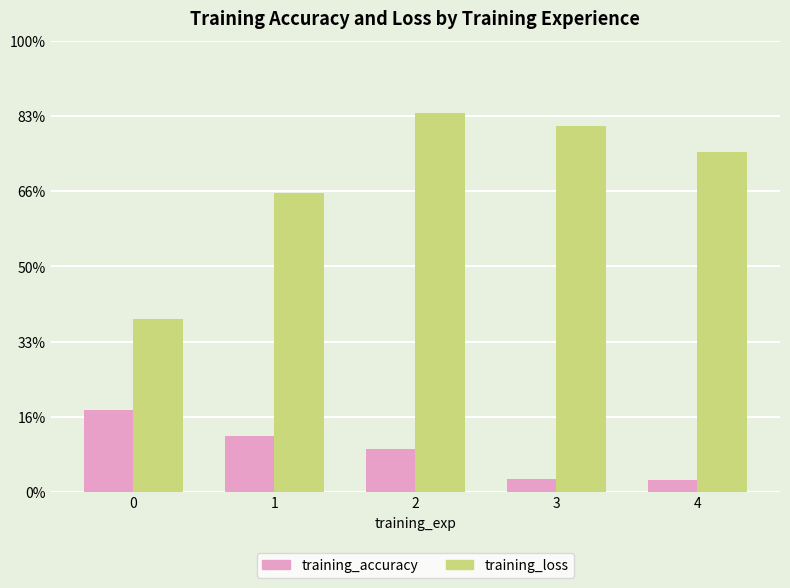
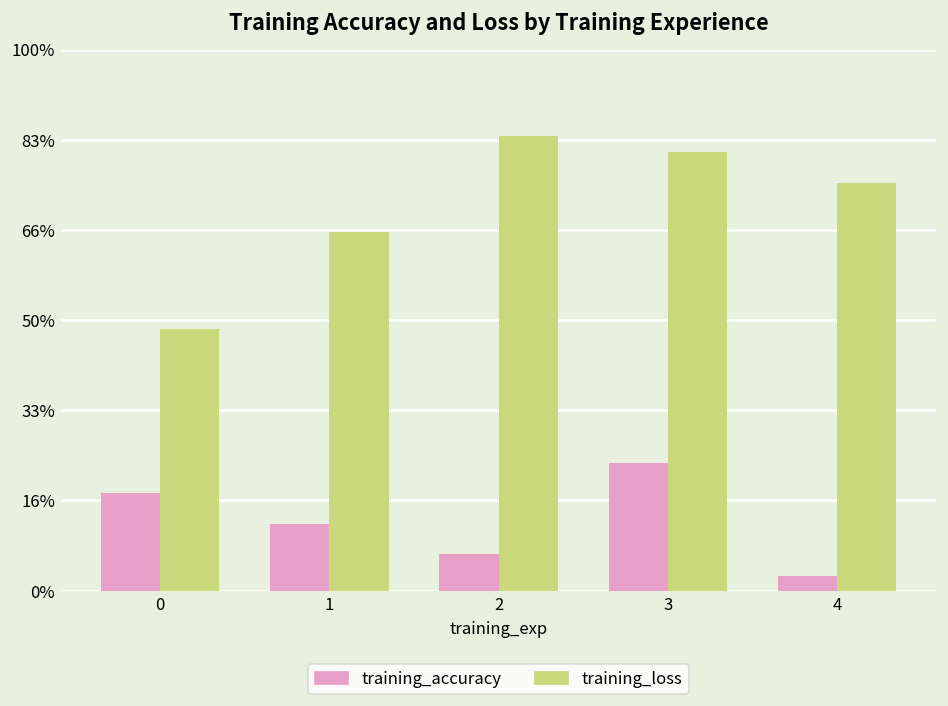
training_loss, 0: 38% -> 48%
training_accuracy, 2: 10% -> 7%
training_accuracy, 3: 3% -> 24%
